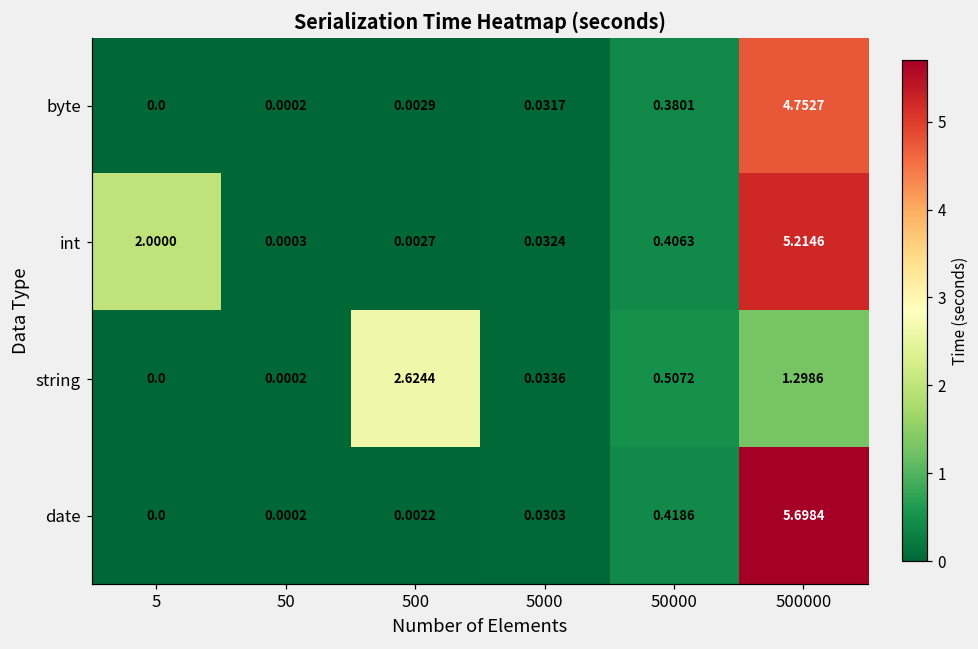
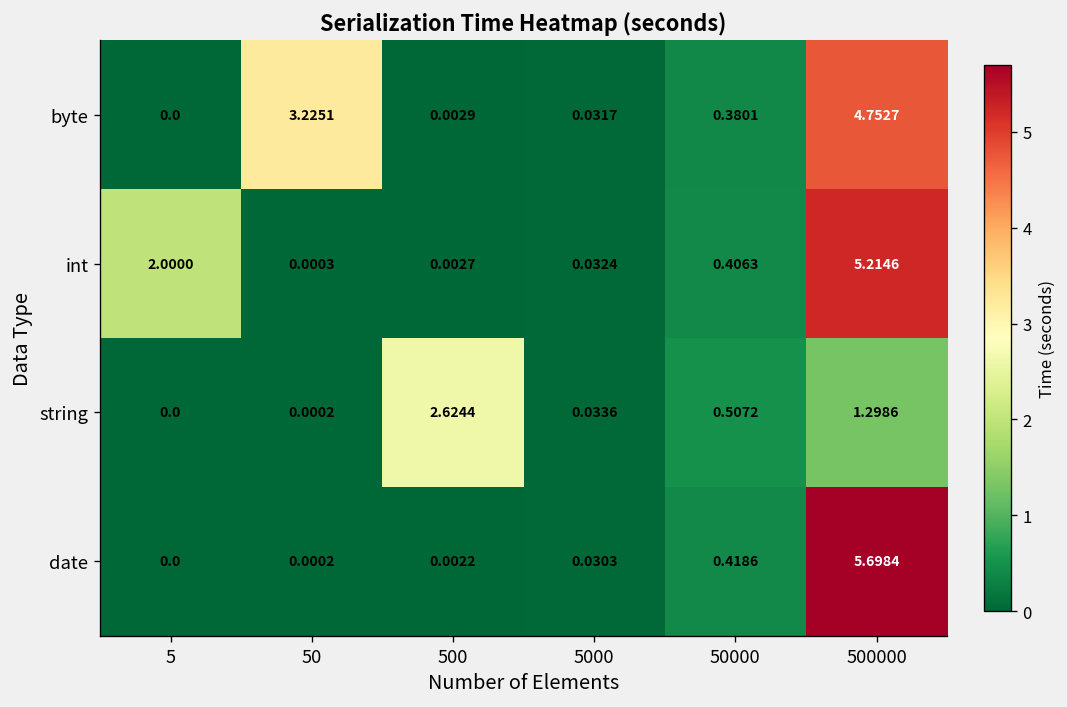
byte, 50: 0.0002 -> 3.2251
